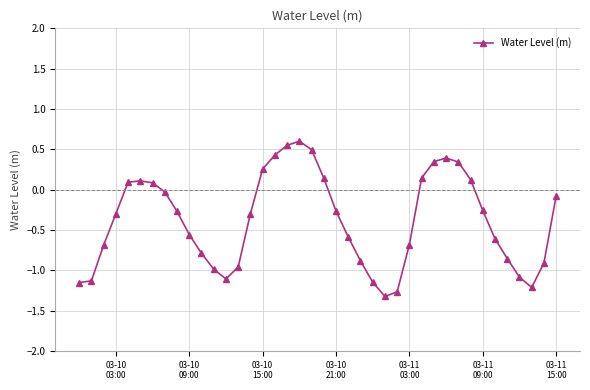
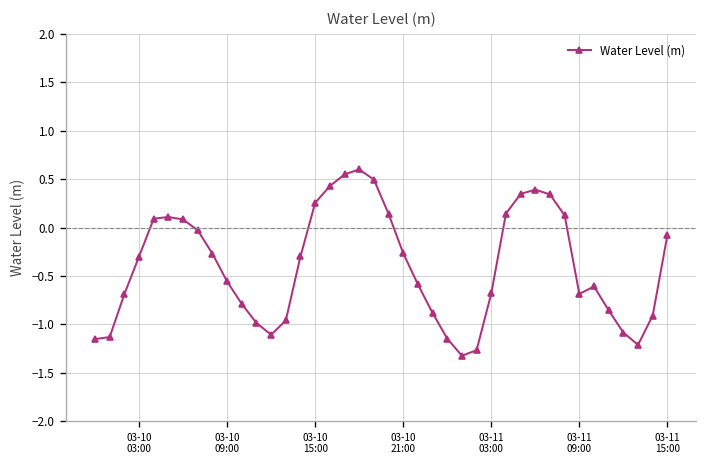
03-11 09:00: -0.3 -> -0.7
